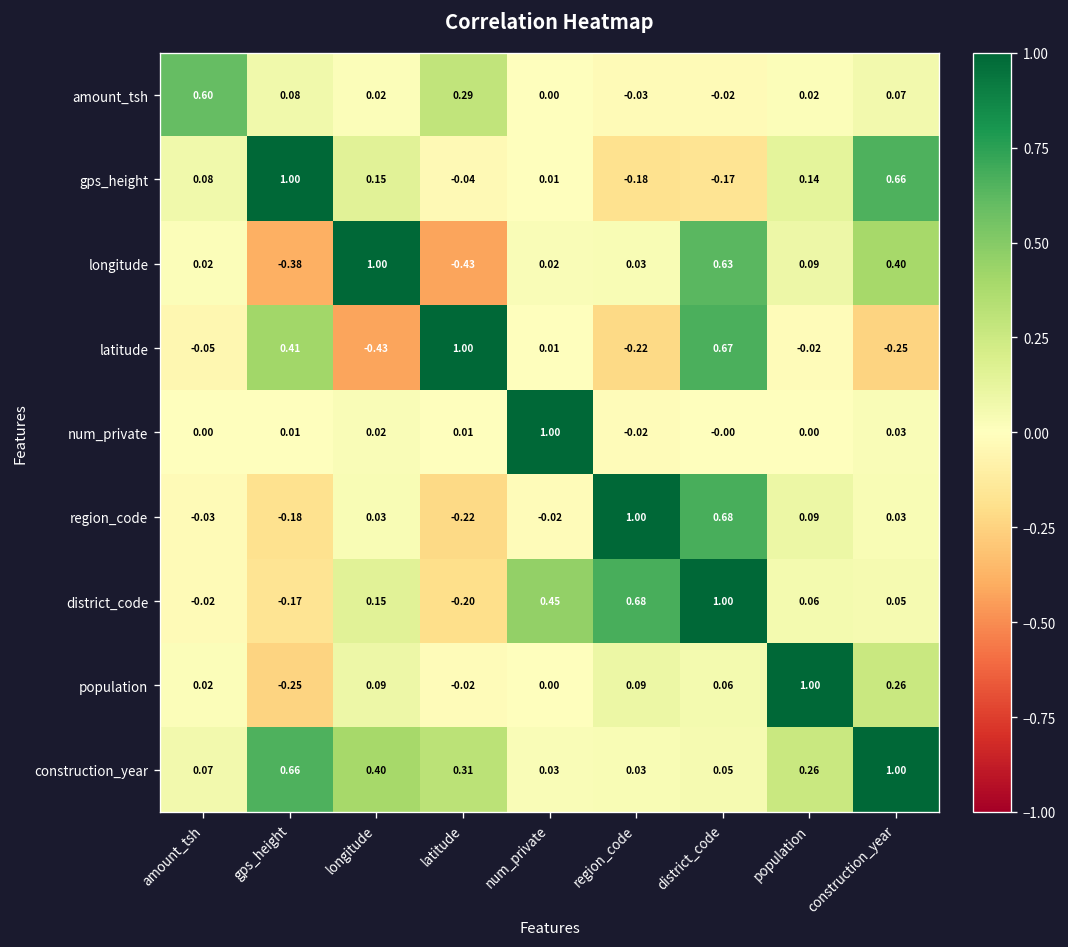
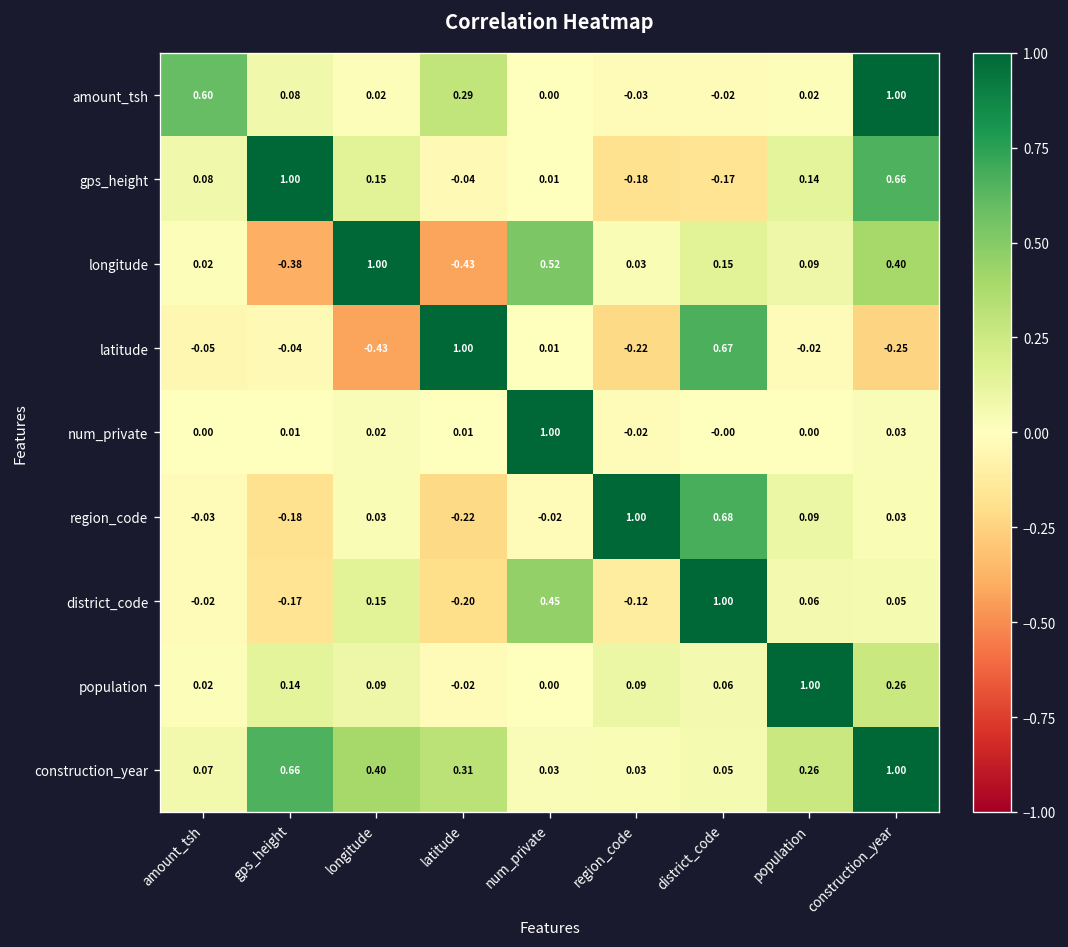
amount_tsh, construction_year: 0.07 -> 1.00
longitude, num_private: 0.02 -> 0.52
longitude, district_code: 0.63 -> 0.15
latitude, gps_height: 0.41 -> -0.04
district_code, region_code: 0.68 -> -0.12
population, gps_height: -0.25 -> 0.14
